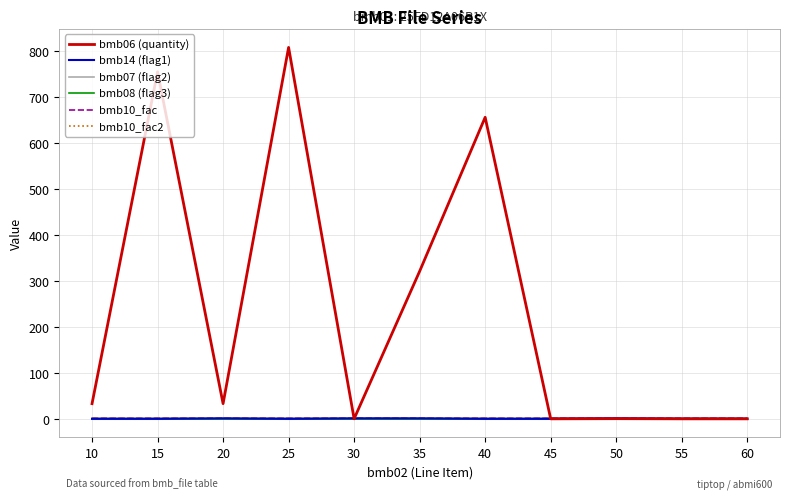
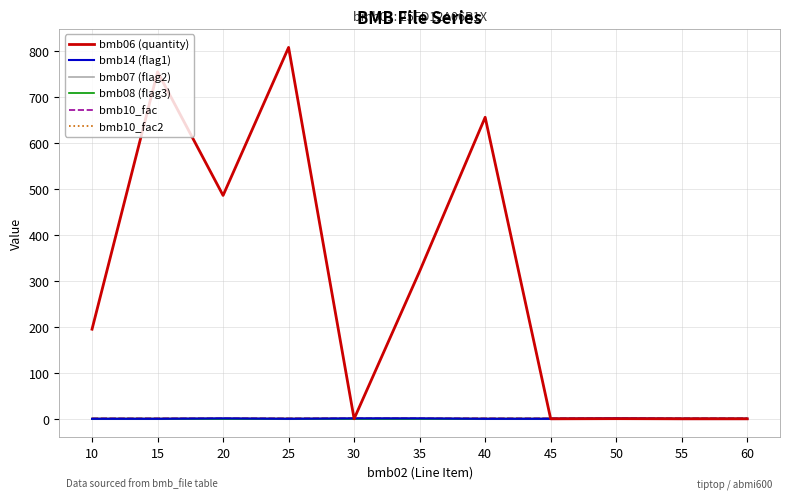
bmb06 (quantity), 10: 30 -> 200
bmb06 (quantity), 20: 30 -> 490
